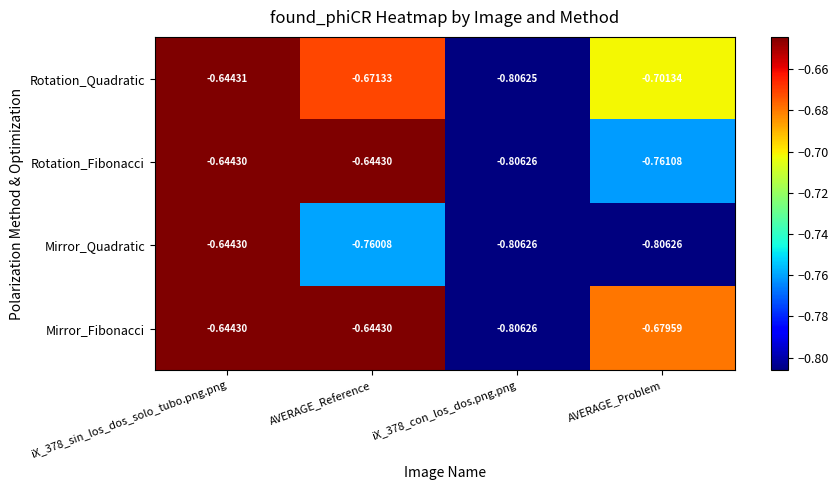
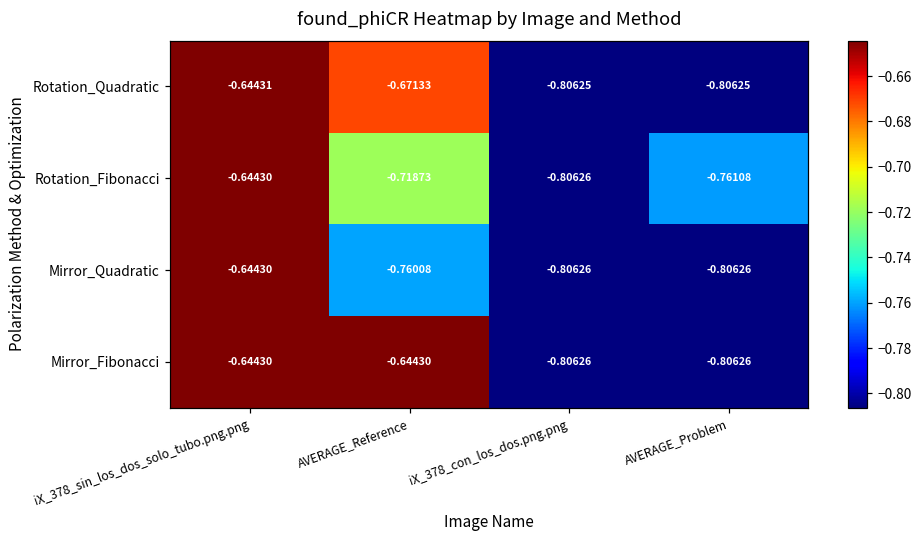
Rotation_Quadratic, AVERAGE_Problem: -0.70134 -> -0.80625
Rotation_Fibonacci, AVERAGE_Reference: -0.64430 -> -0.71873
Mirror_Fibonacci, AVERAGE_Problem: -0.67959 -> -0.80626
